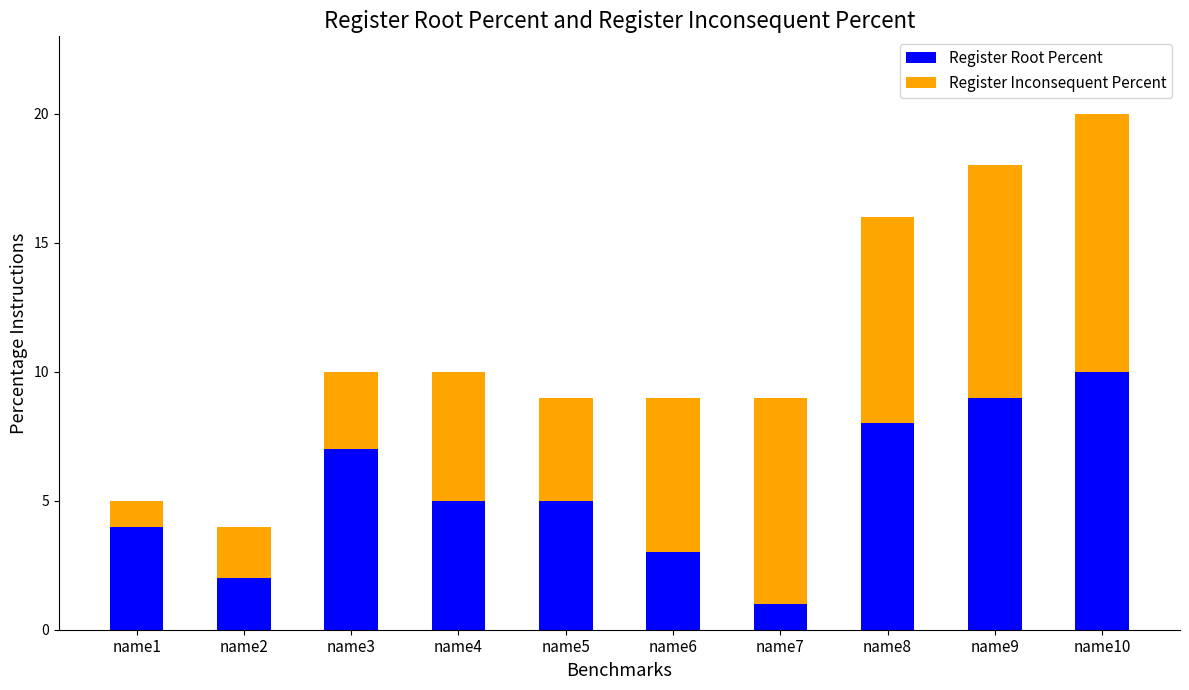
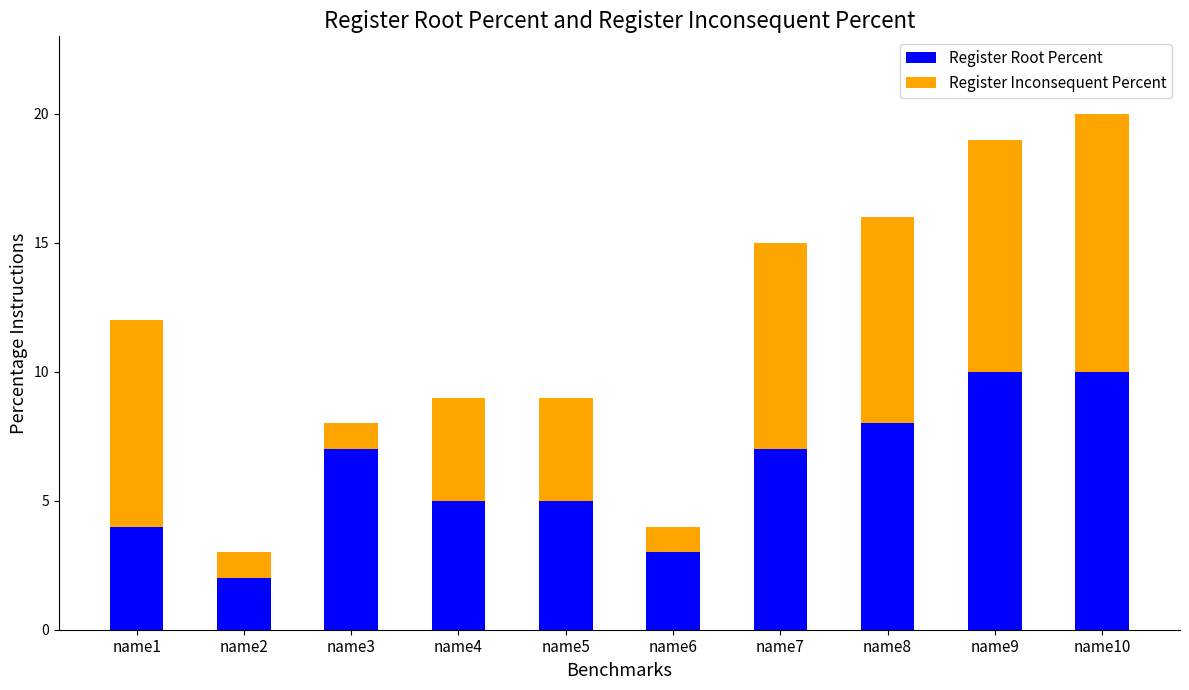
Register Inconsequent Percent, name1: 1 -> 8
Register Inconsequent Percent, name2: 2 -> 1
Register Inconsequent Percent, name3: 3 -> 1
Register Inconsequent Percent, name4: 5 -> 4
Register Inconsequent Percent, name6: 6 -> 1
Register Root Percent, name7: 1 -> 7
Register Root Percent, name9: 9 -> 10
